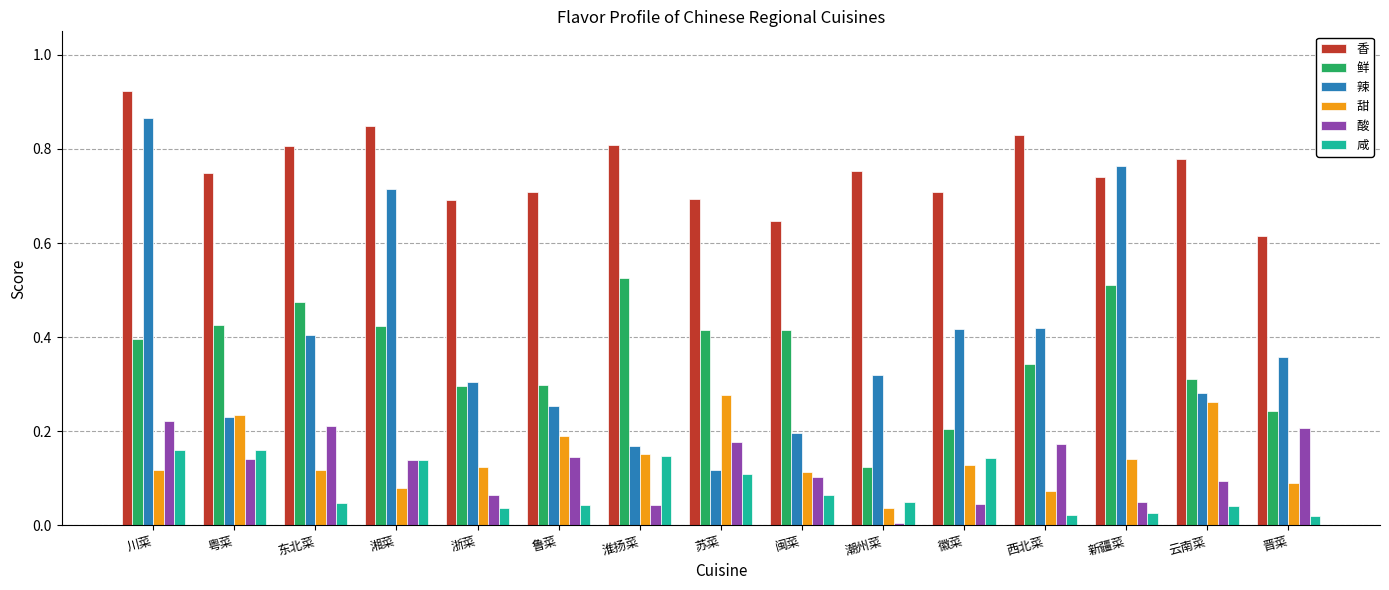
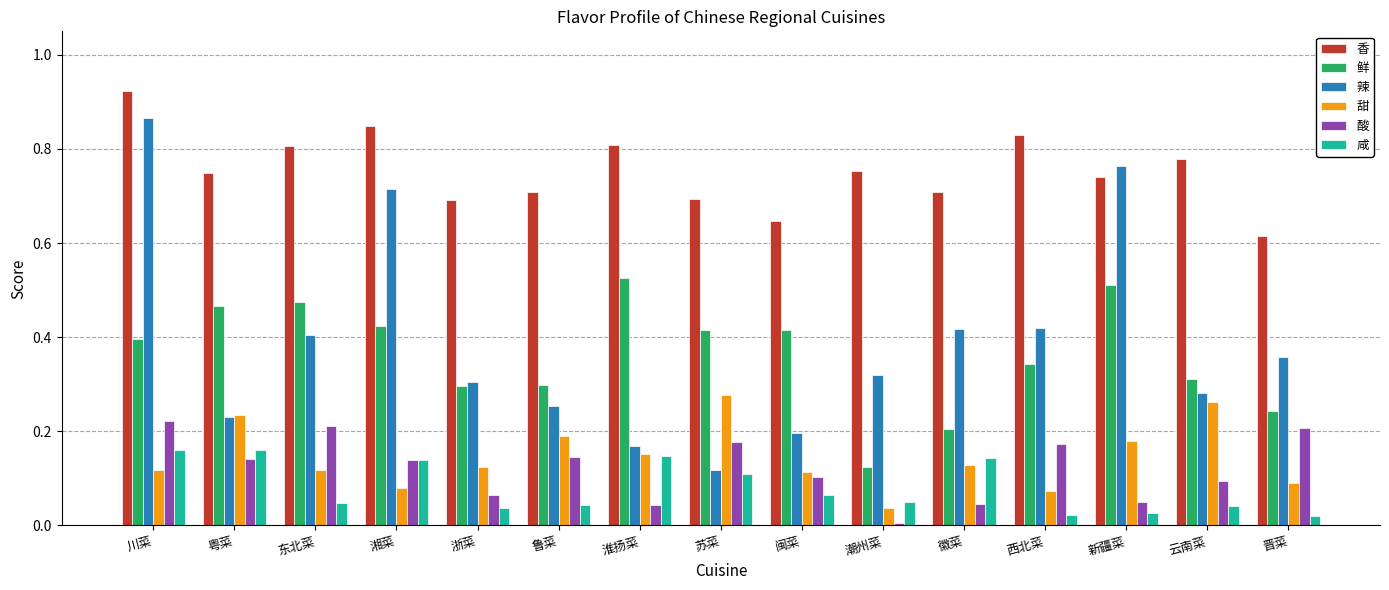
鲜, 粤菜: 0.43 -> 0.47
甜, 新疆菜: 0.14 -> 0.18
